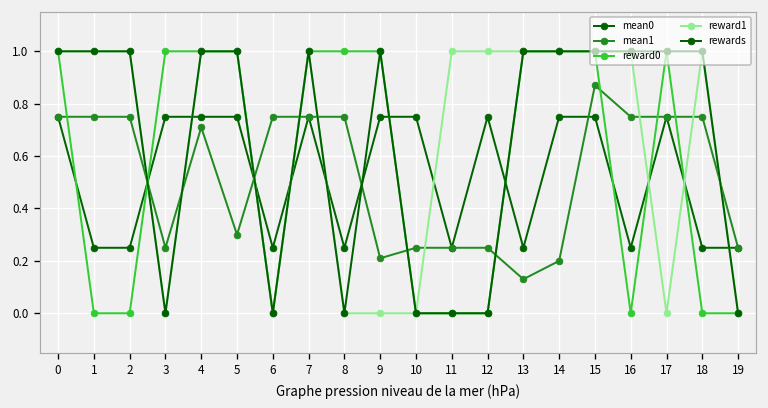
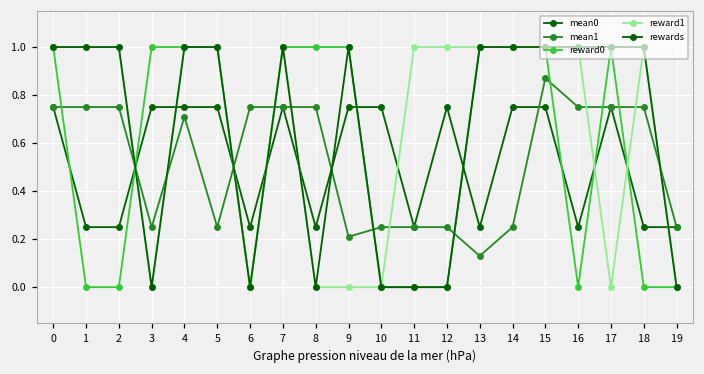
mean1, 5: 0.30 -> 0.25
mean1, 14: 0.20 -> 0.25
